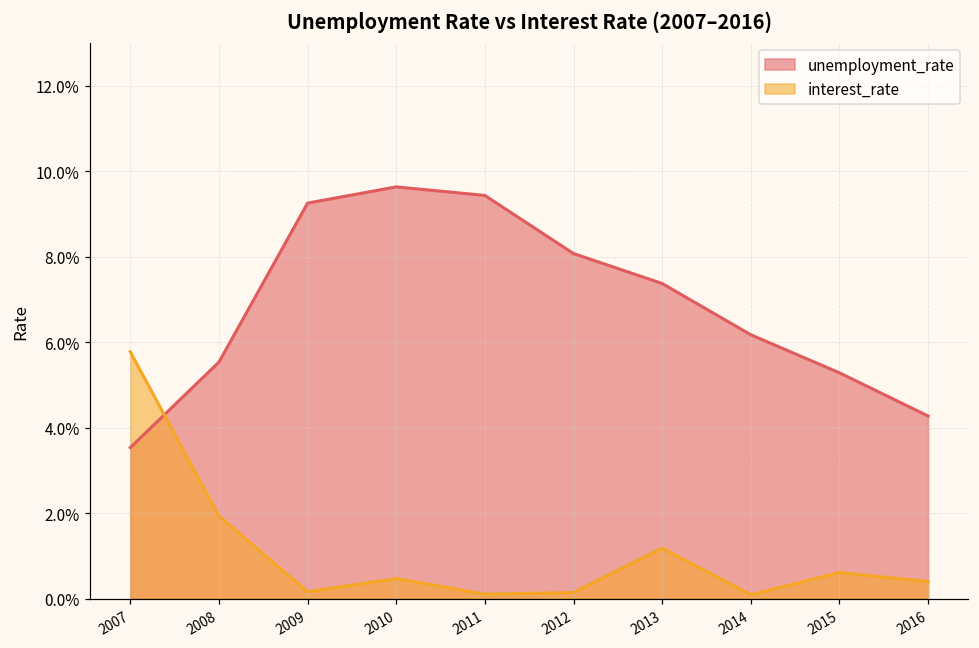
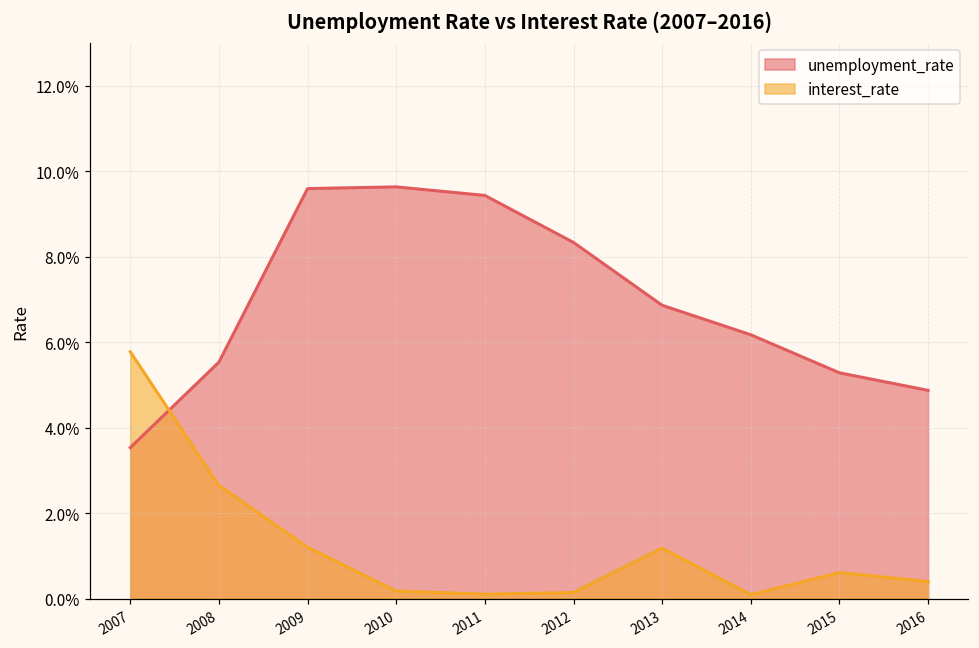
interest_rate, 2008: 1.9% -> 2.6%
unemployment_rate, 2009: 9.3% -> 9.6%
interest_rate, 2009: 0.2% -> 1.2%
interest_rate, 2010: 0.5% -> 0.2%
unemployment_rate, 2012: 8.1% -> 8.3%
unemployment_rate, 2013: 7.4% -> 6.9%
unemployment_rate, 2016: 4.3% -> 4.9%
